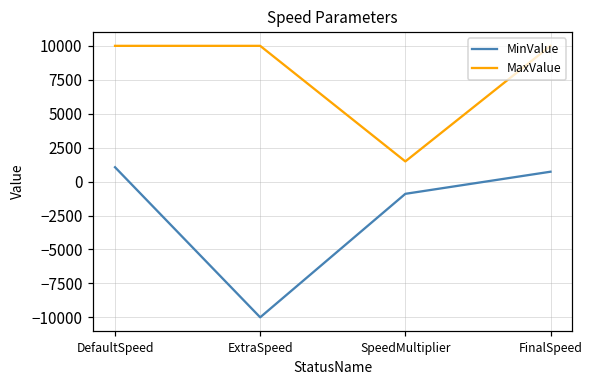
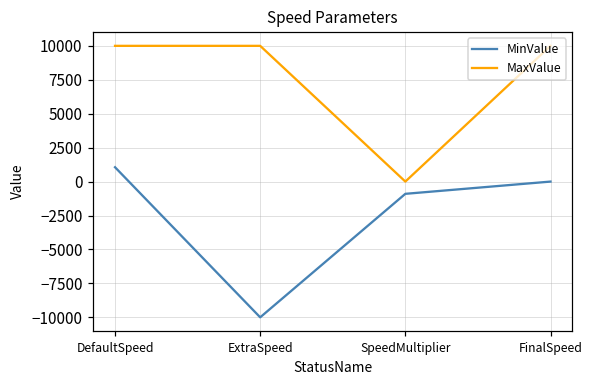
MaxValue, SpeedMultiplier: 1500 -> 0
MinValue, FinalSpeed: 700 -> 0
